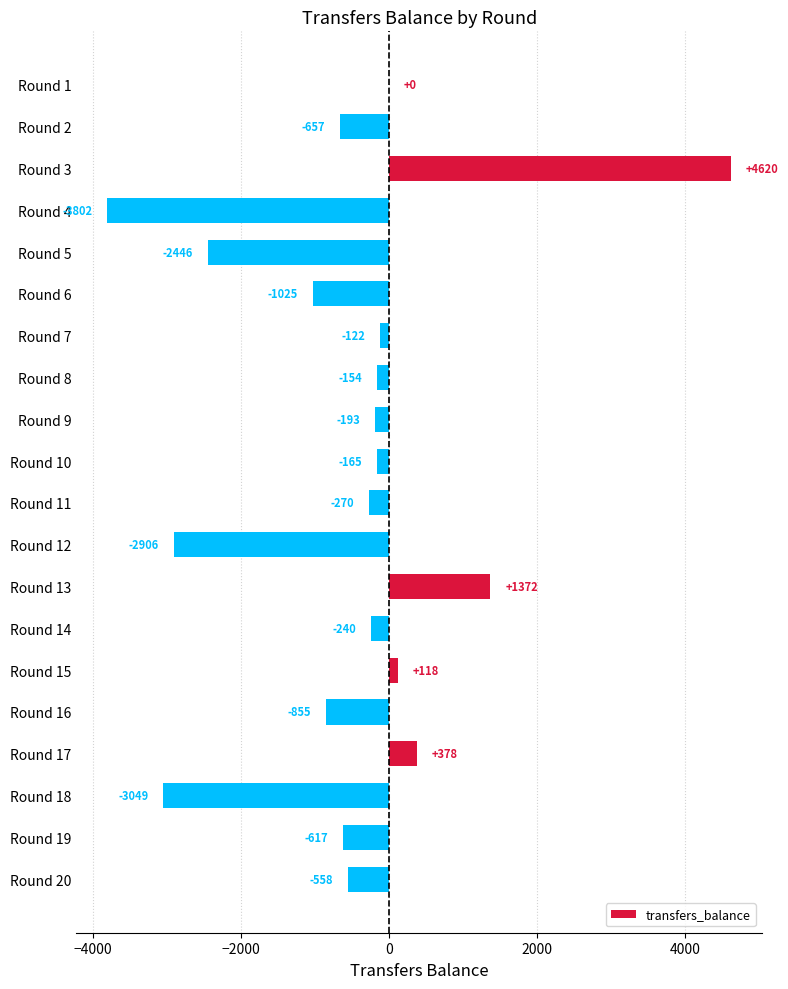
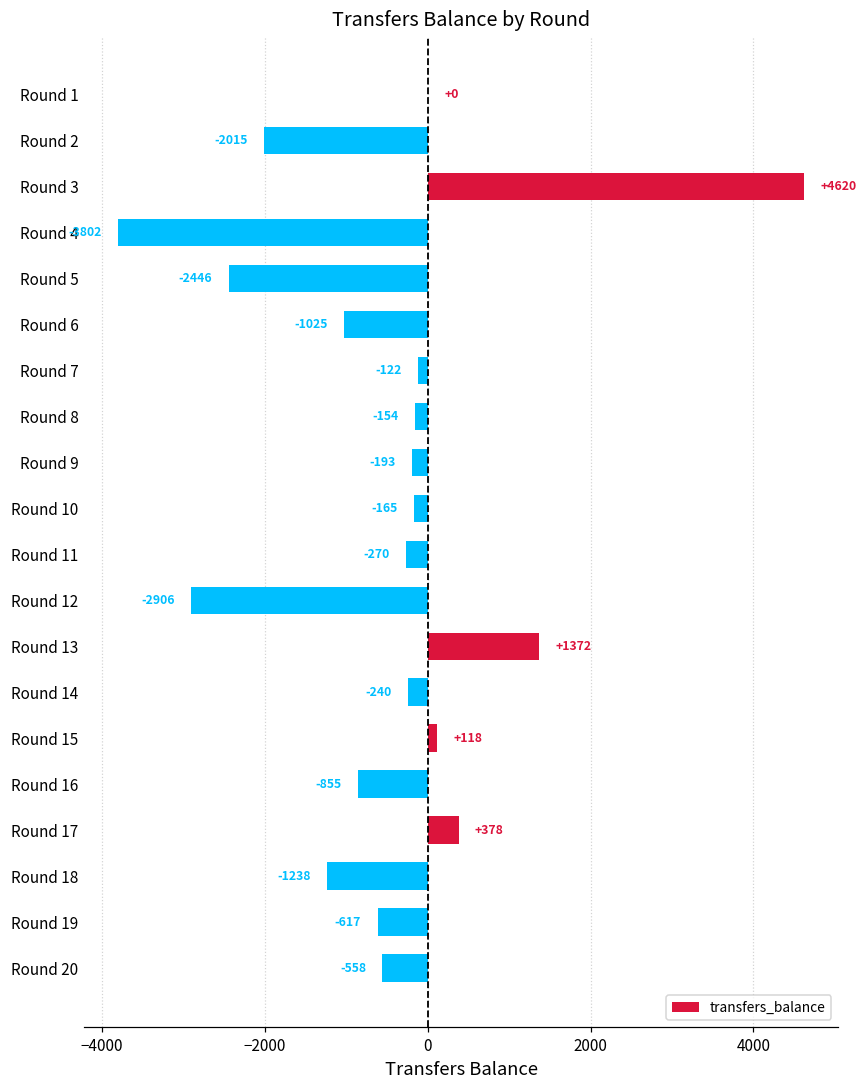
Round 2: -657 -> -2015
Round 18: -3049 -> -1238
